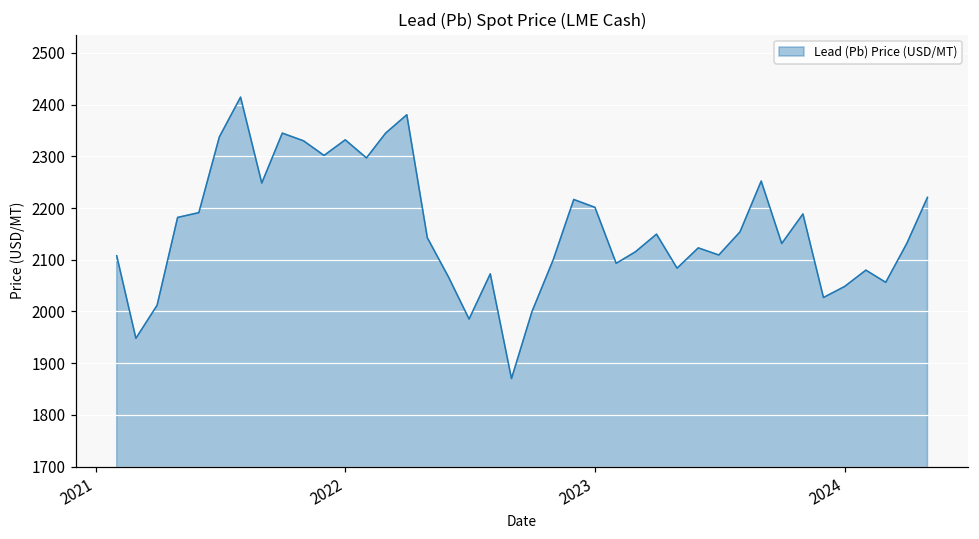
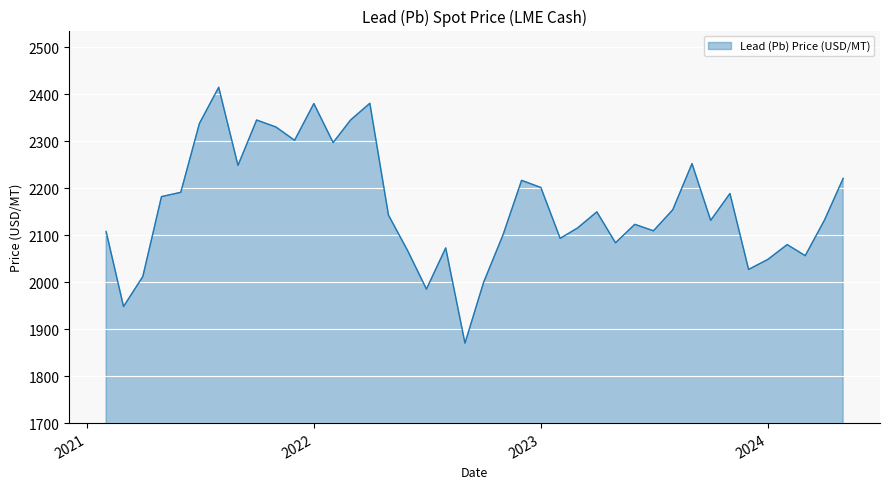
2022: 2330 -> 2380
